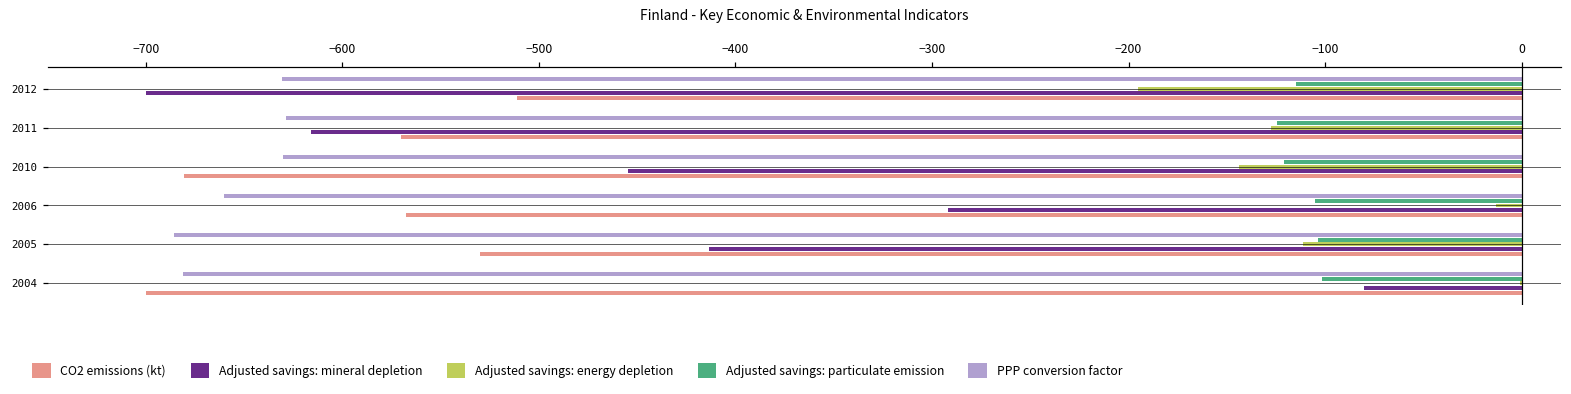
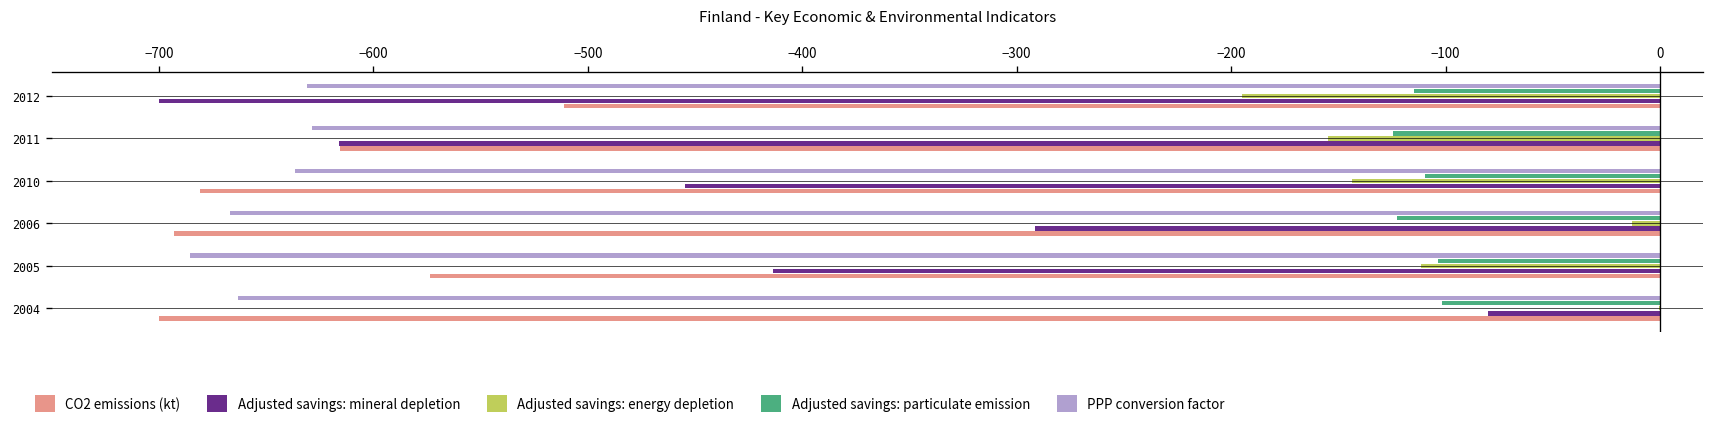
Adjusted savings: energy depletion, 2011: -128 -> -155
CO2 emissions (kt), 2011: -570 -> -616
PPP conversion factor, 2010: -630 -> -637
Adjusted savings: particulate emission, 2010: -121 -> -109
PPP conversion factor, 2006: -660 -> -667
Adjusted savings: particulate emission, 2006: -105 -> -123
CO2 emissions (kt), 2006: -568 -> -693
CO2 emissions (kt), 2005: -530 -> -574
PPP conversion factor, 2004: -681 -> -663
